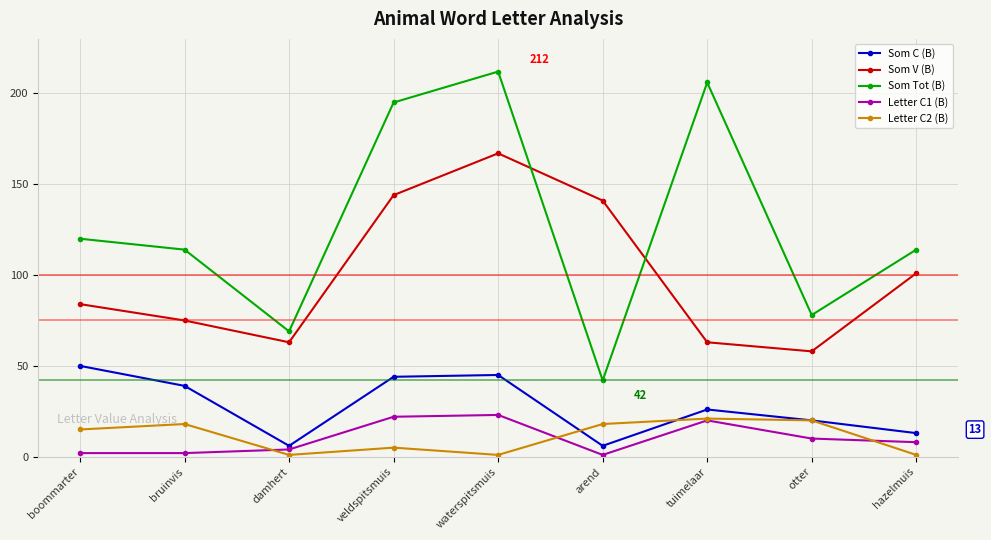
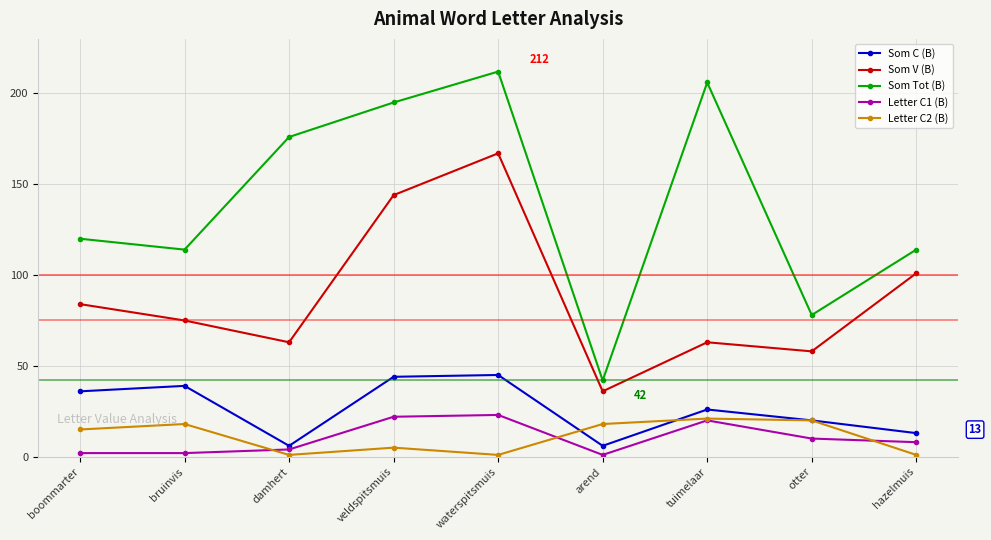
Som C (B), boommarter: 50 -> 36
Som Tot (B), damhert: 69 -> 176
Som V (B), arend: 141 -> 36
